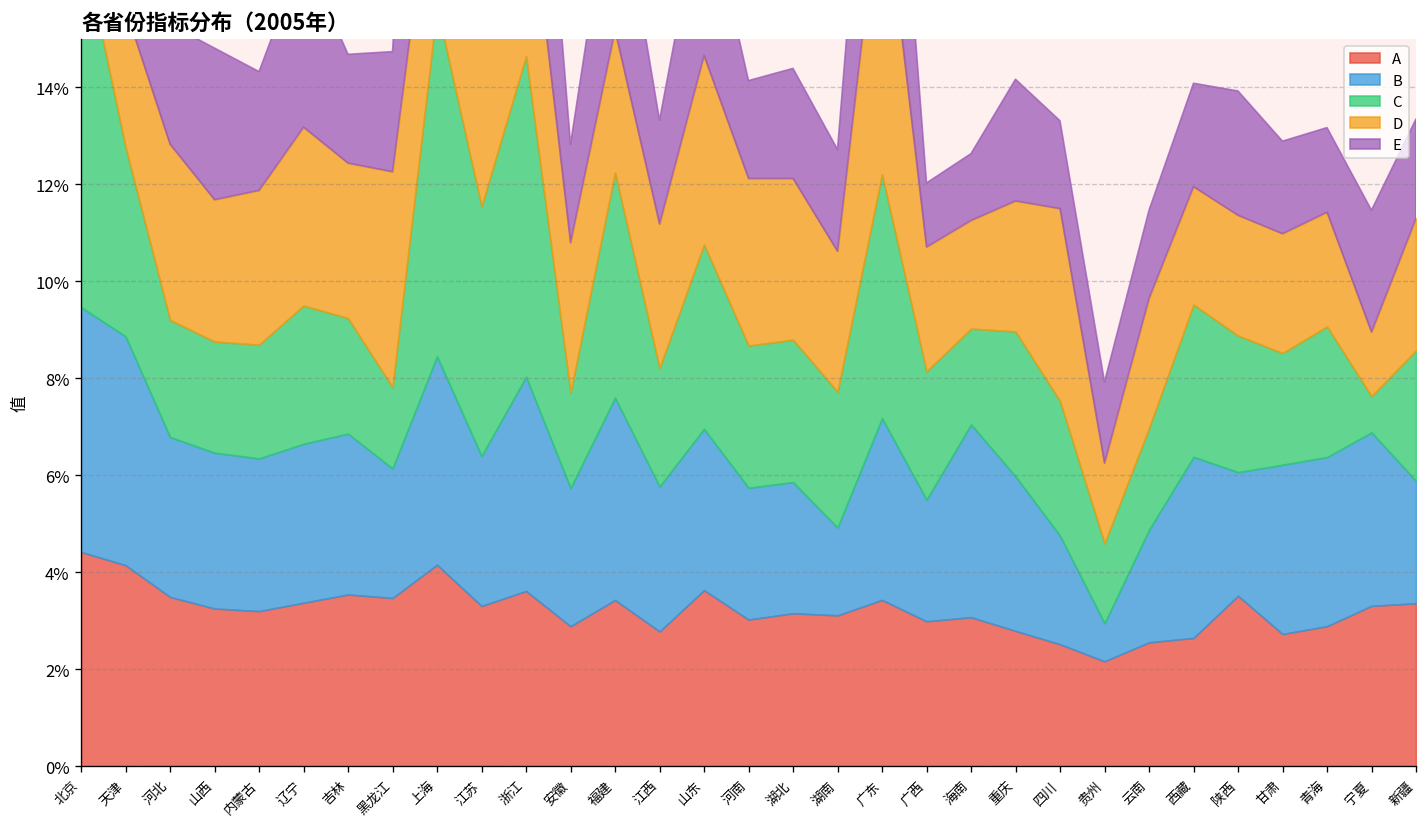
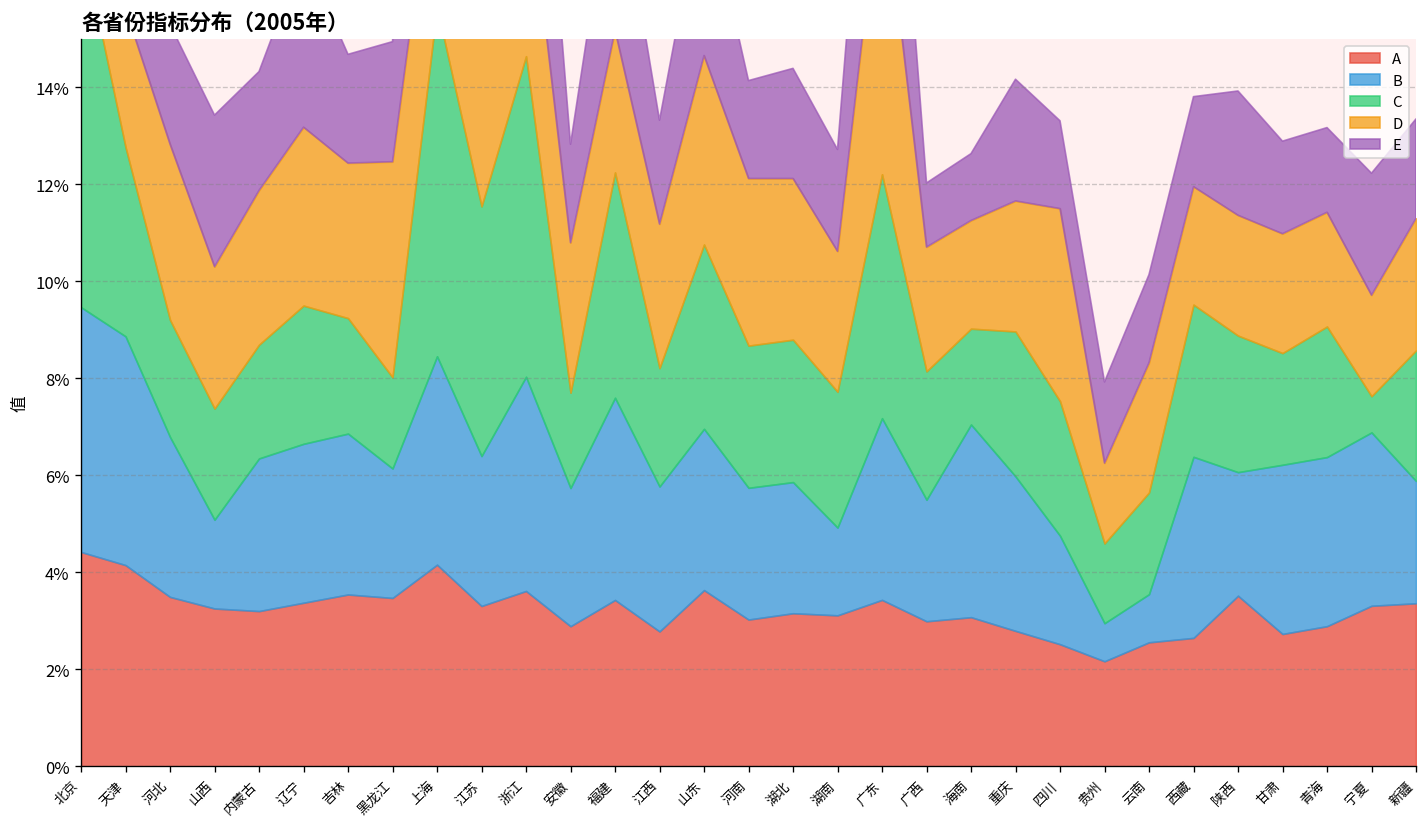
B, 山西: 3.2% -> 1.8%
C, 黑龙江: 1.7% -> 1.9%
B, 云南: 2.3% -> 1.0%
E, 西藏: 2.1% -> 1.9%
D, 宁夏: 1.3% -> 2.1%
